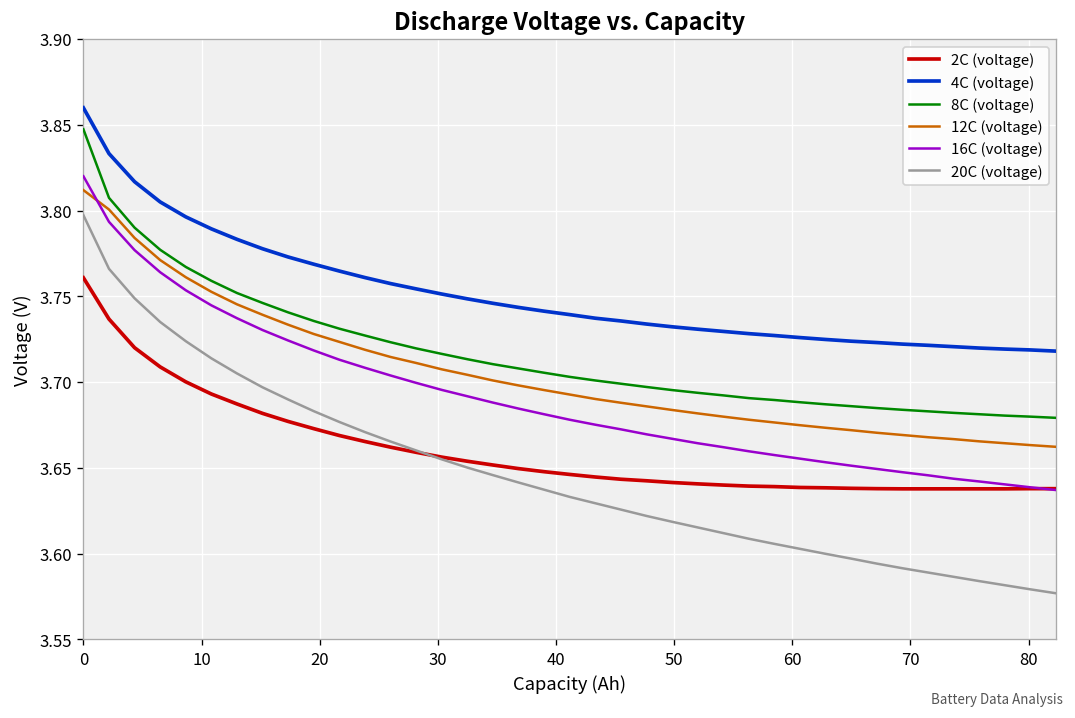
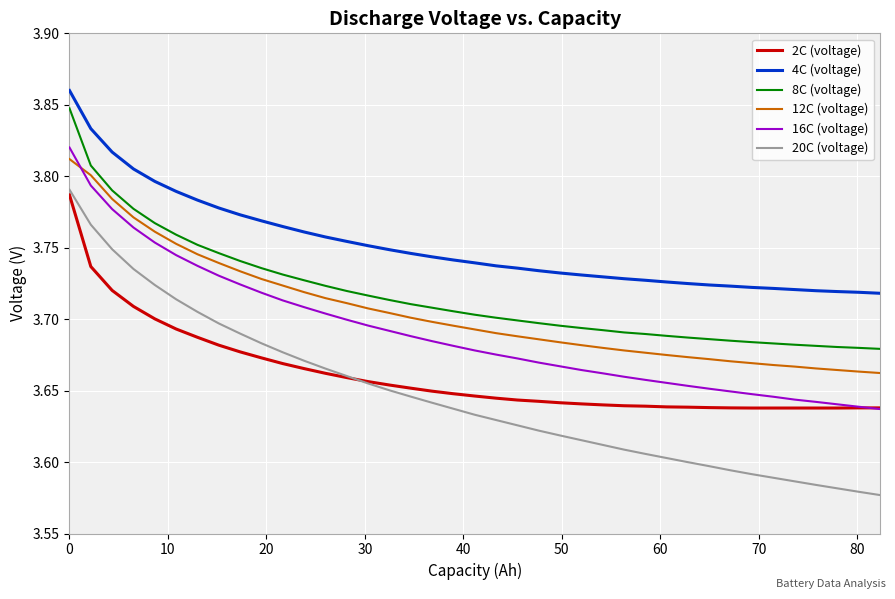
2C (voltage), 0: 3.761 -> 3.787
20C (voltage), 0: 3.797 -> 3.791
